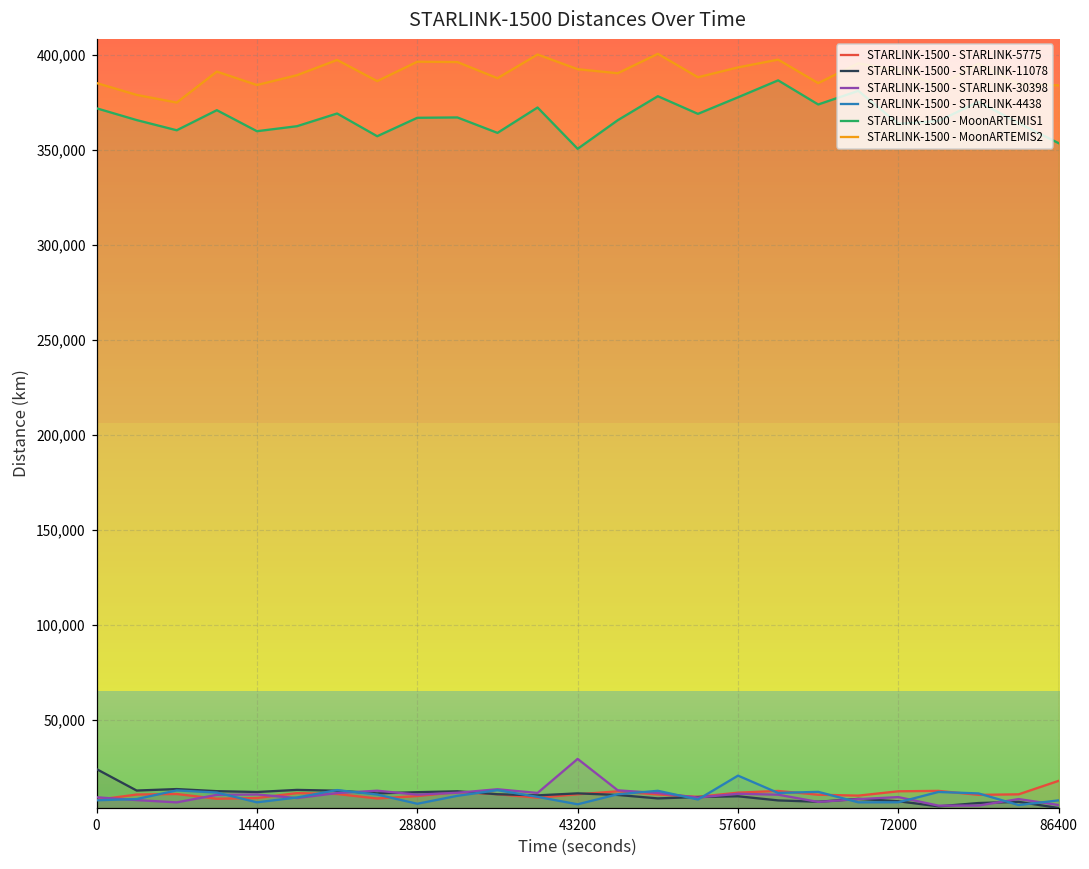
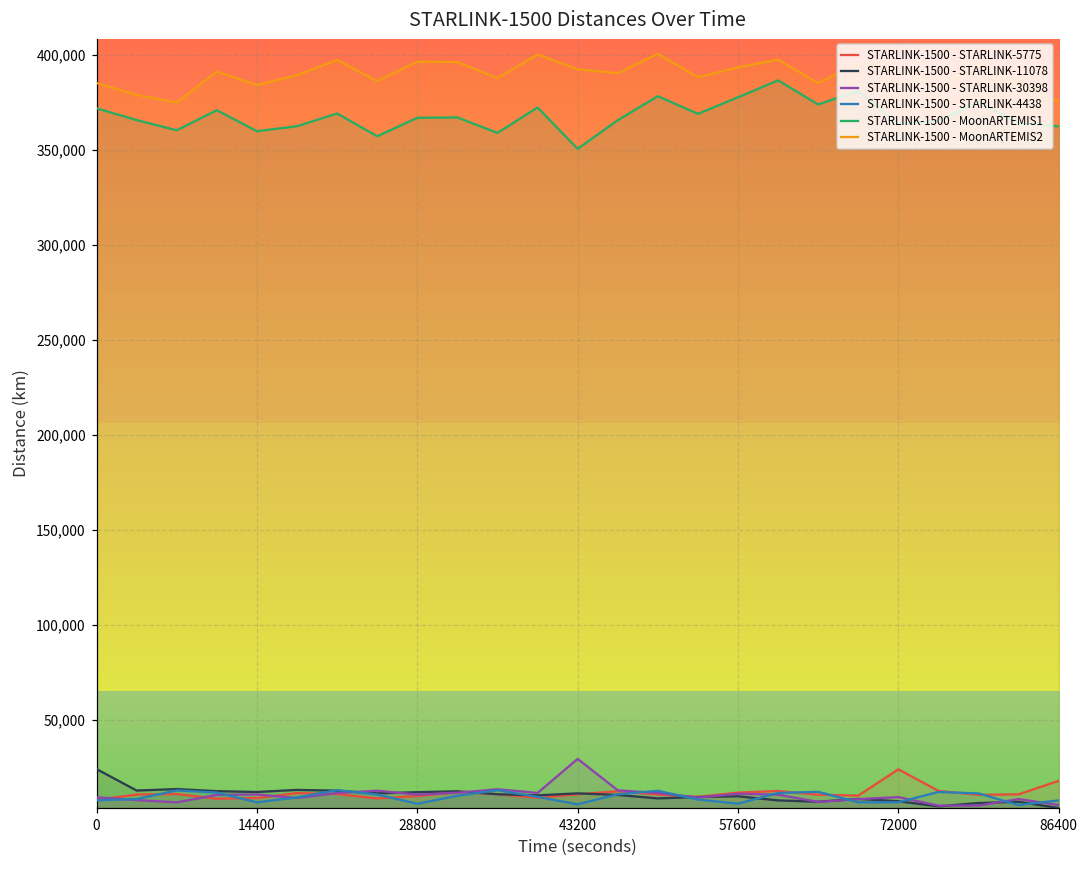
STARLINK-1500 - STARLINK-4438, 57600: 21,000 -> 6,000
STARLINK-1500 - STARLINK-5775, 72000: 12,000 -> 24,000
STARLINK-1500 - MoonARTEMIS1, 86400: 354,000 -> 363,000
STARLINK-1500 - MoonARTEMIS2, 86400: 384,000 -> 376,000
